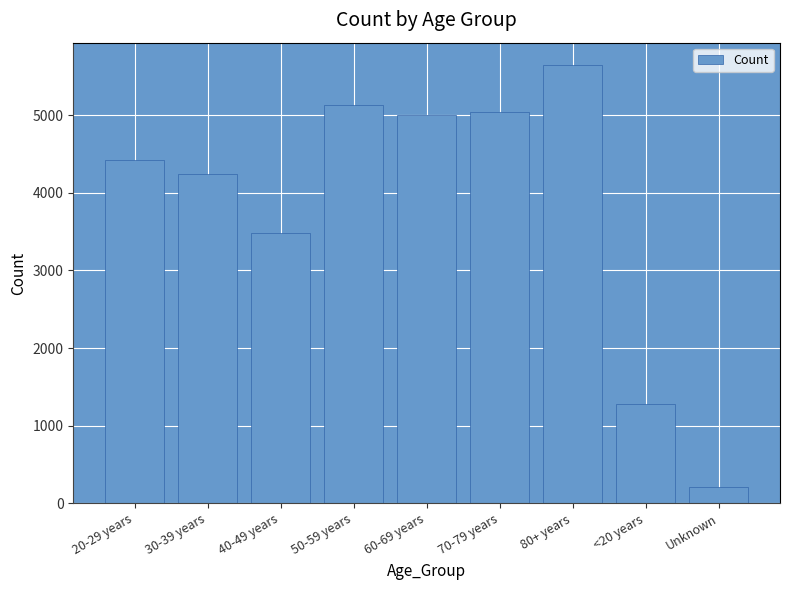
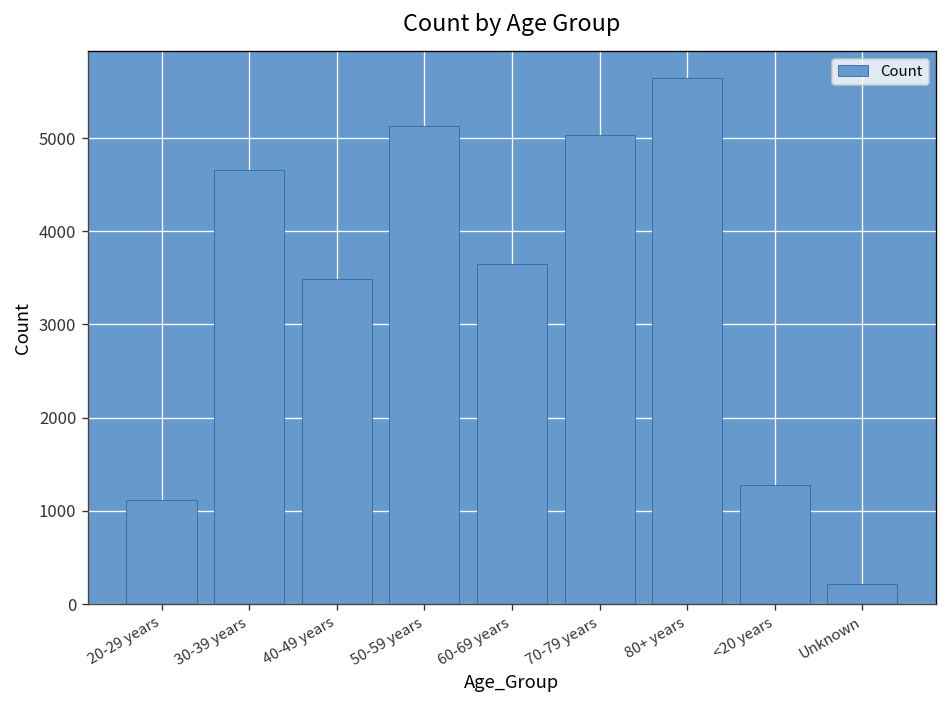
20-29 years: 4400 -> 1100
30-39 years: 4200 -> 4700
60-69 years: 5000 -> 3700
